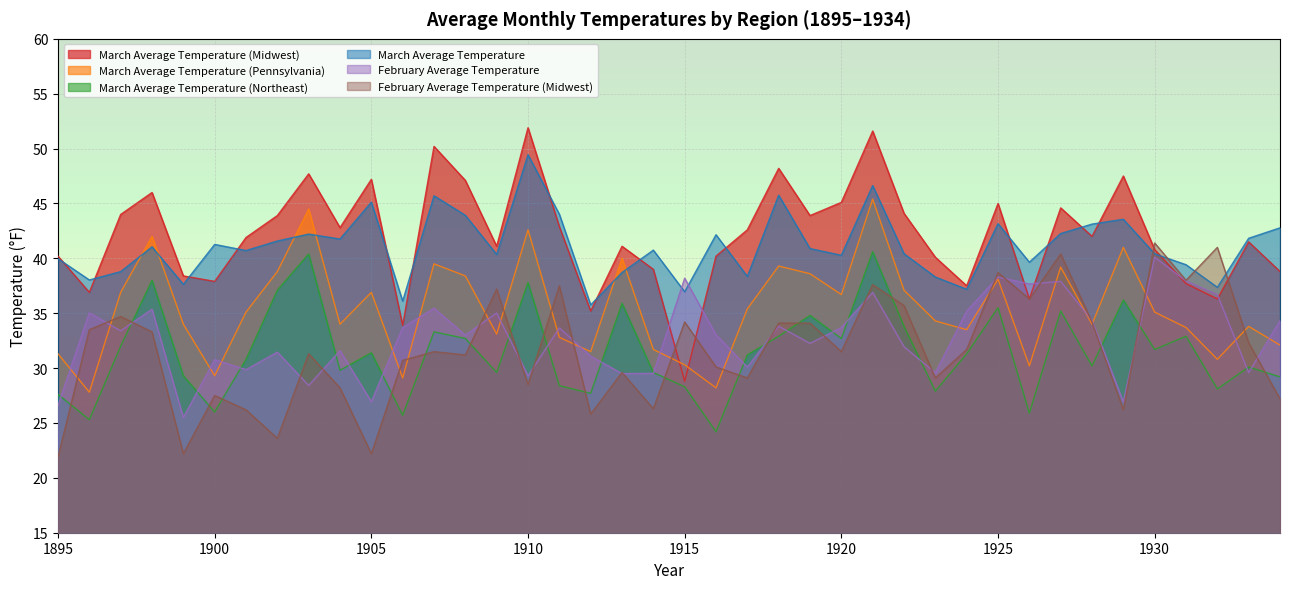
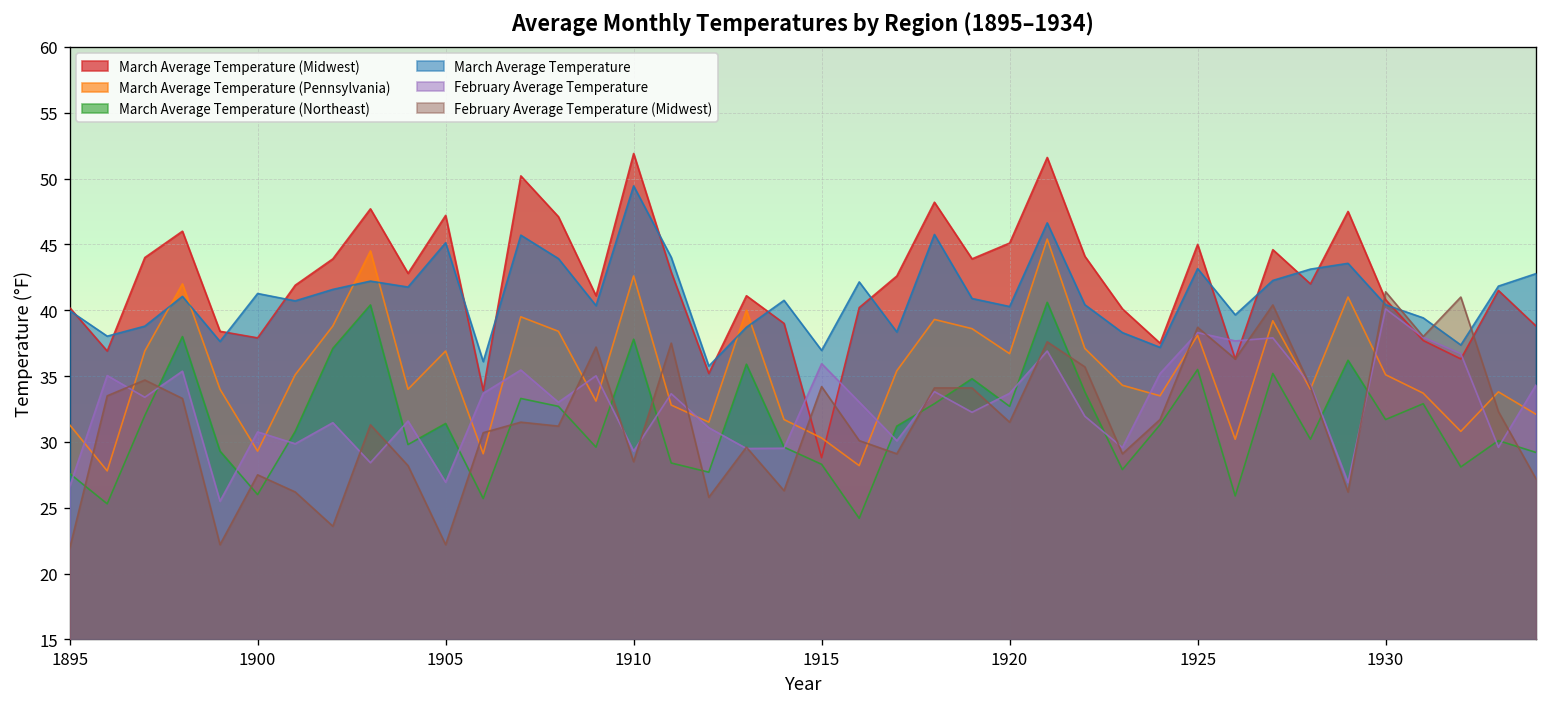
February Average Temperature, 1915: 38.2 -> 35.9
